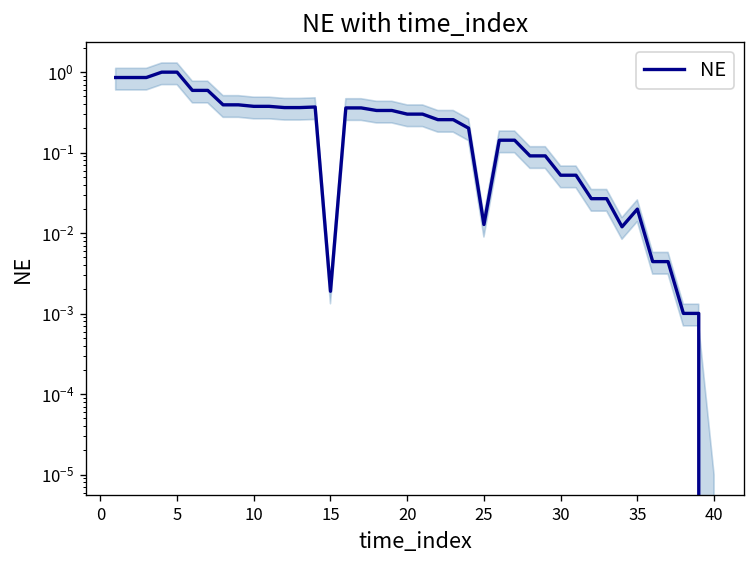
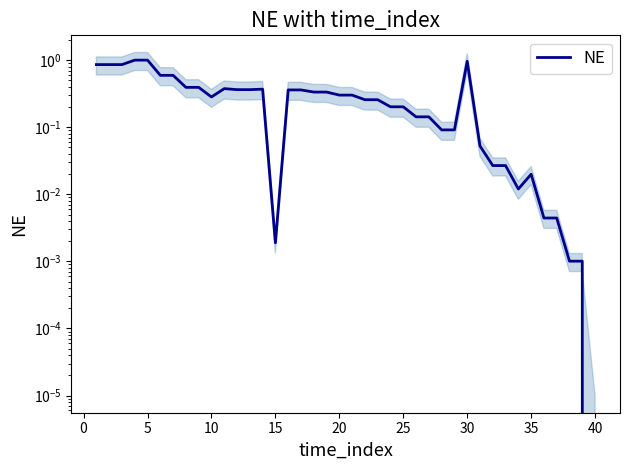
NE, 10: 0.4 -> 0.28
NE, 25: 0.013 -> 0.20
NE, 30: 0.05 -> 1.0
